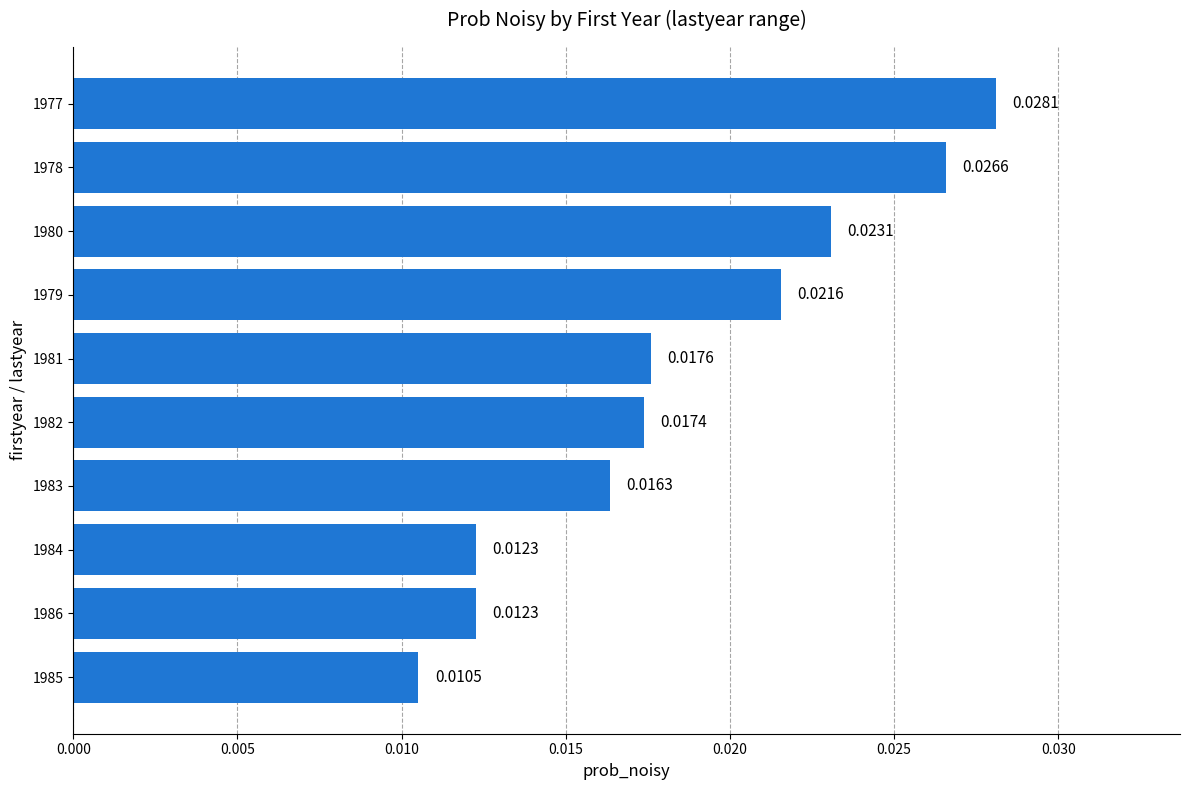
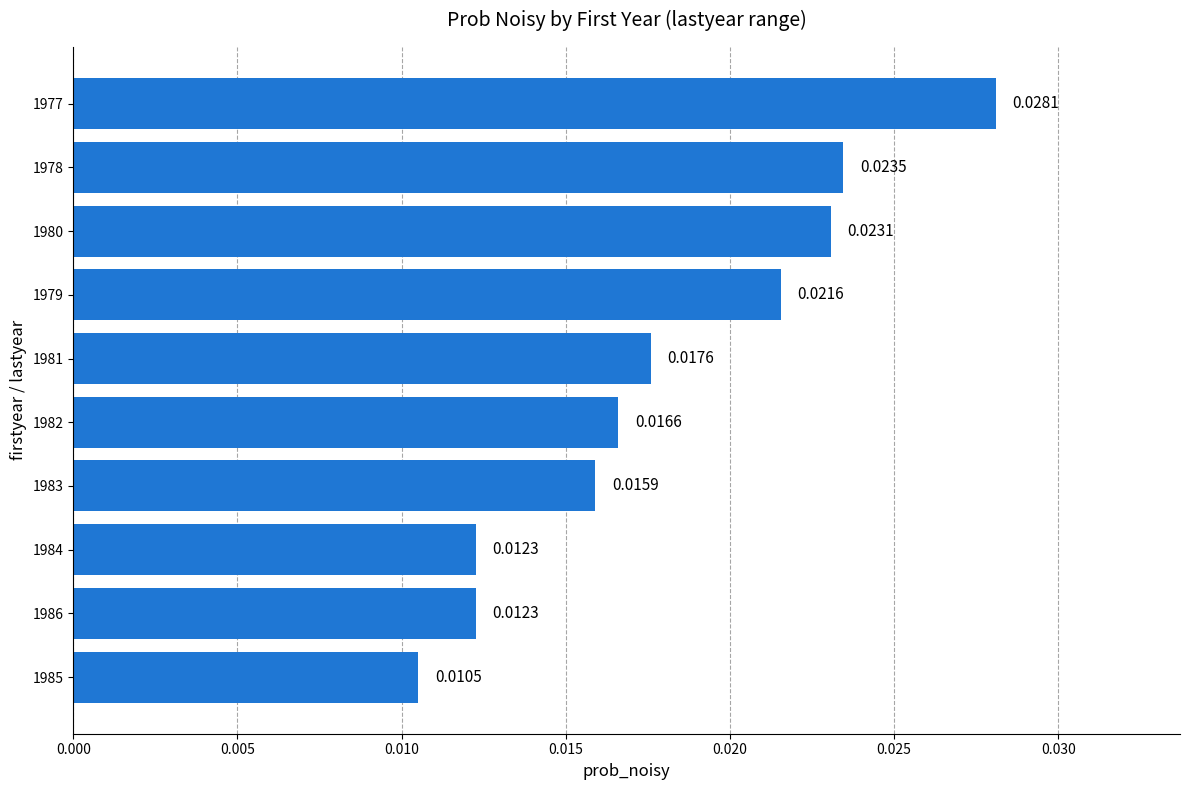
1978: 0.0266 -> 0.0235
1982: 0.0174 -> 0.0166
1983: 0.0163 -> 0.0159
